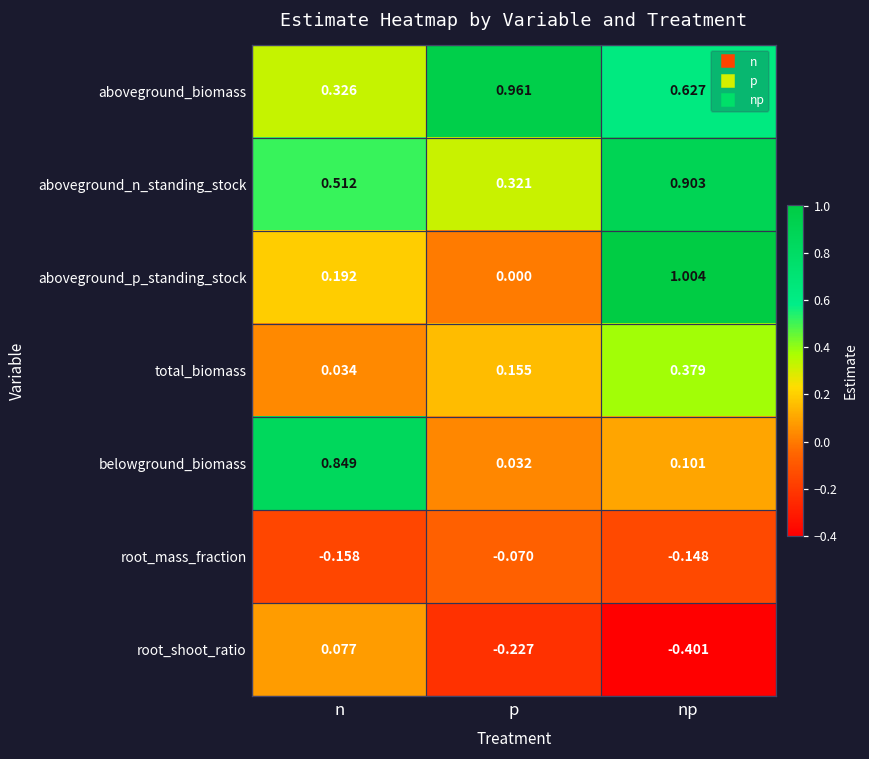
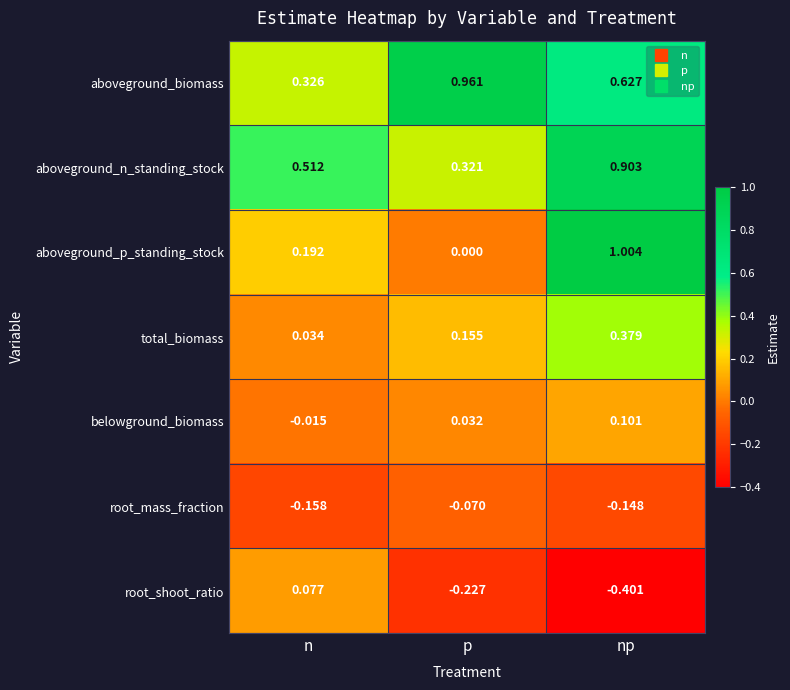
belowground_biomass, n: 0.849 -> -0.015
